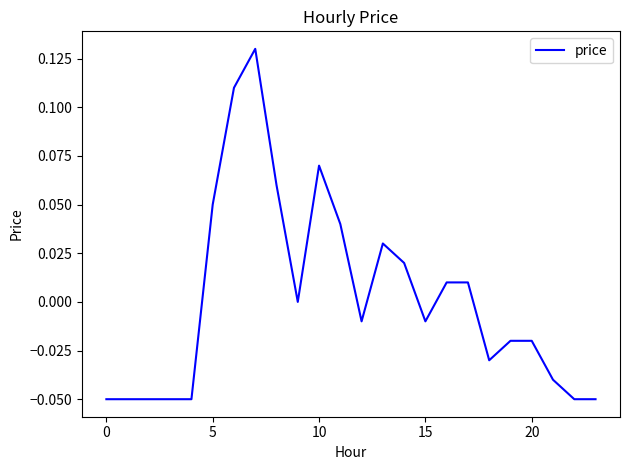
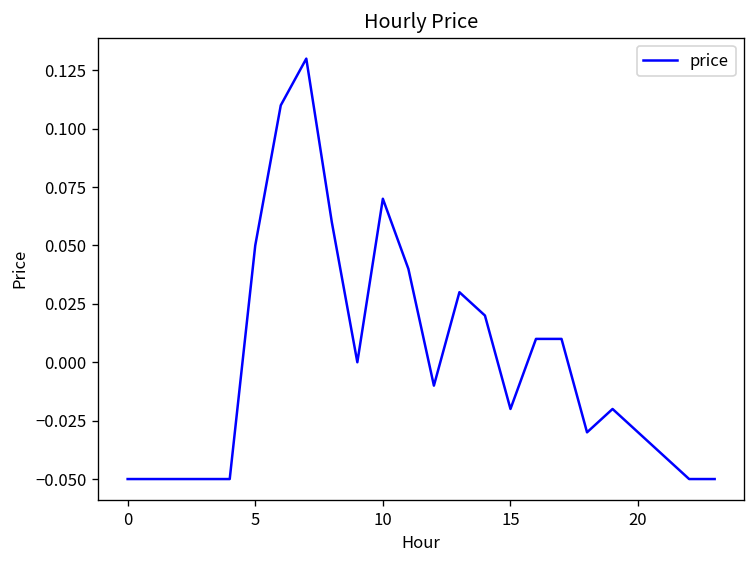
15: -0.01 -> -0.02
20: -0.02 -> -0.03
